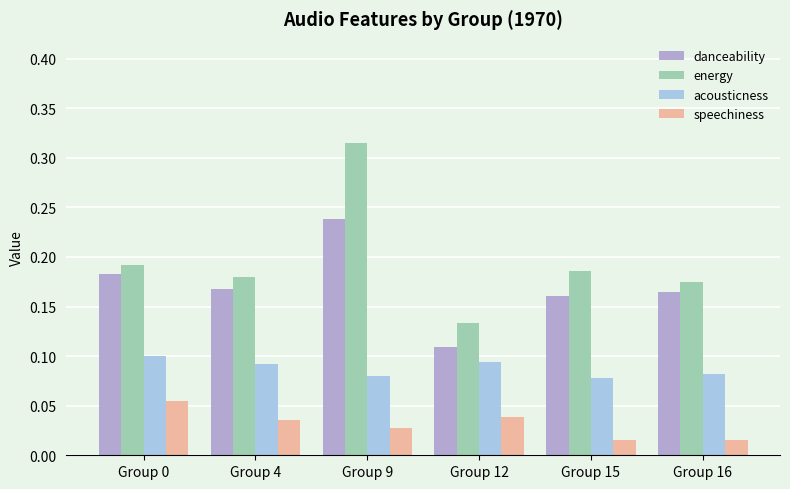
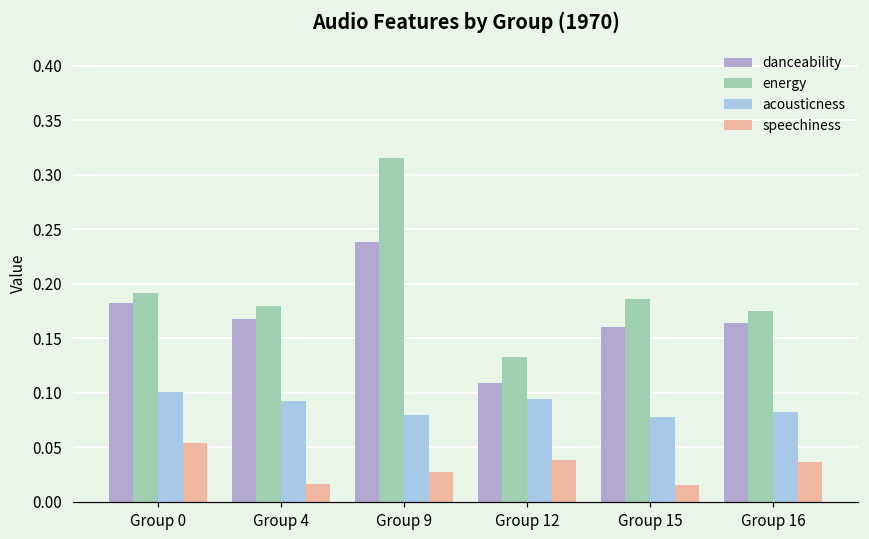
speechiness, Group 4: 0.04 -> 0.02
speechiness, Group 16: 0.02 -> 0.04
